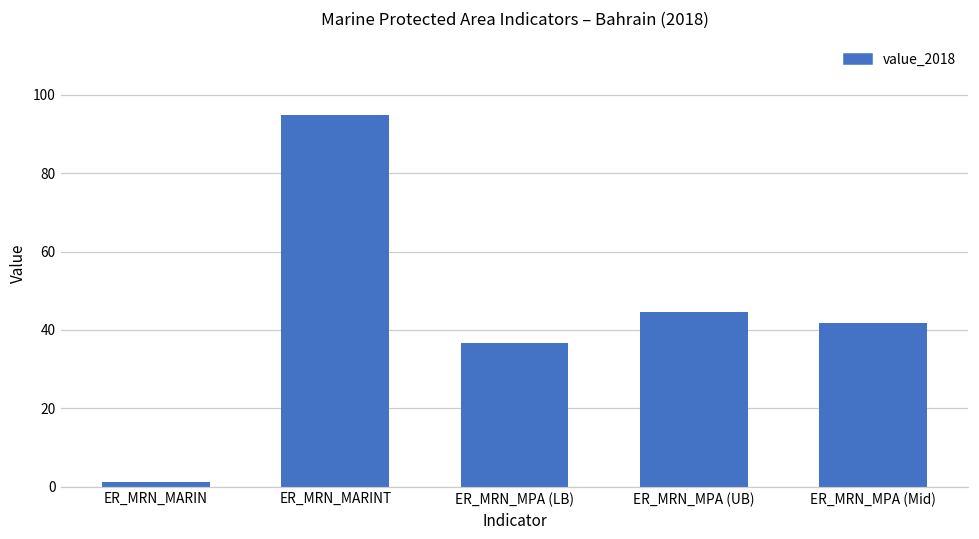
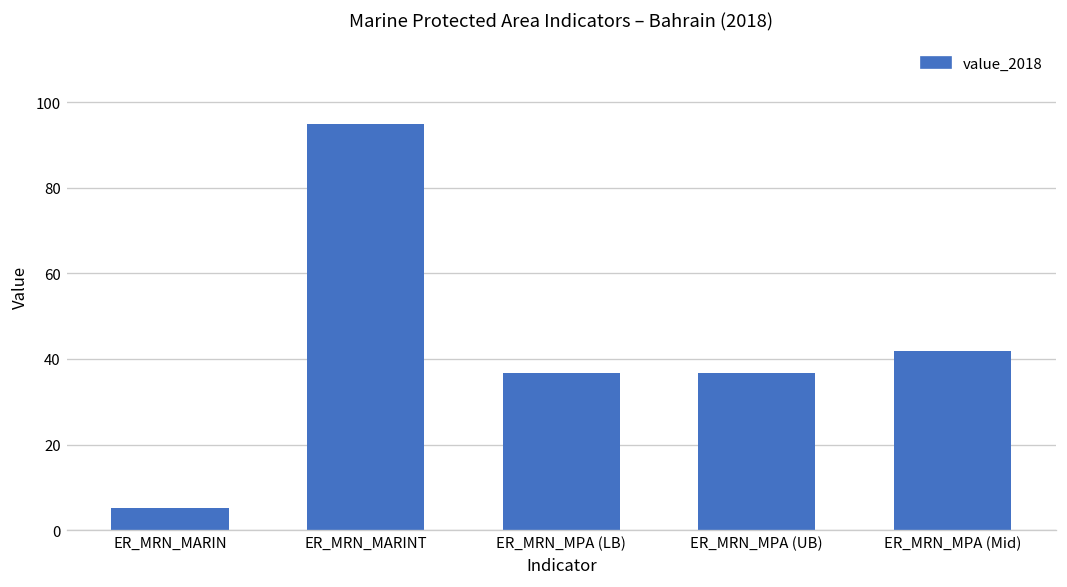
ER_MRN_MARIN: 1 -> 5
ER_MRN_MPA (UB): 45 -> 37
